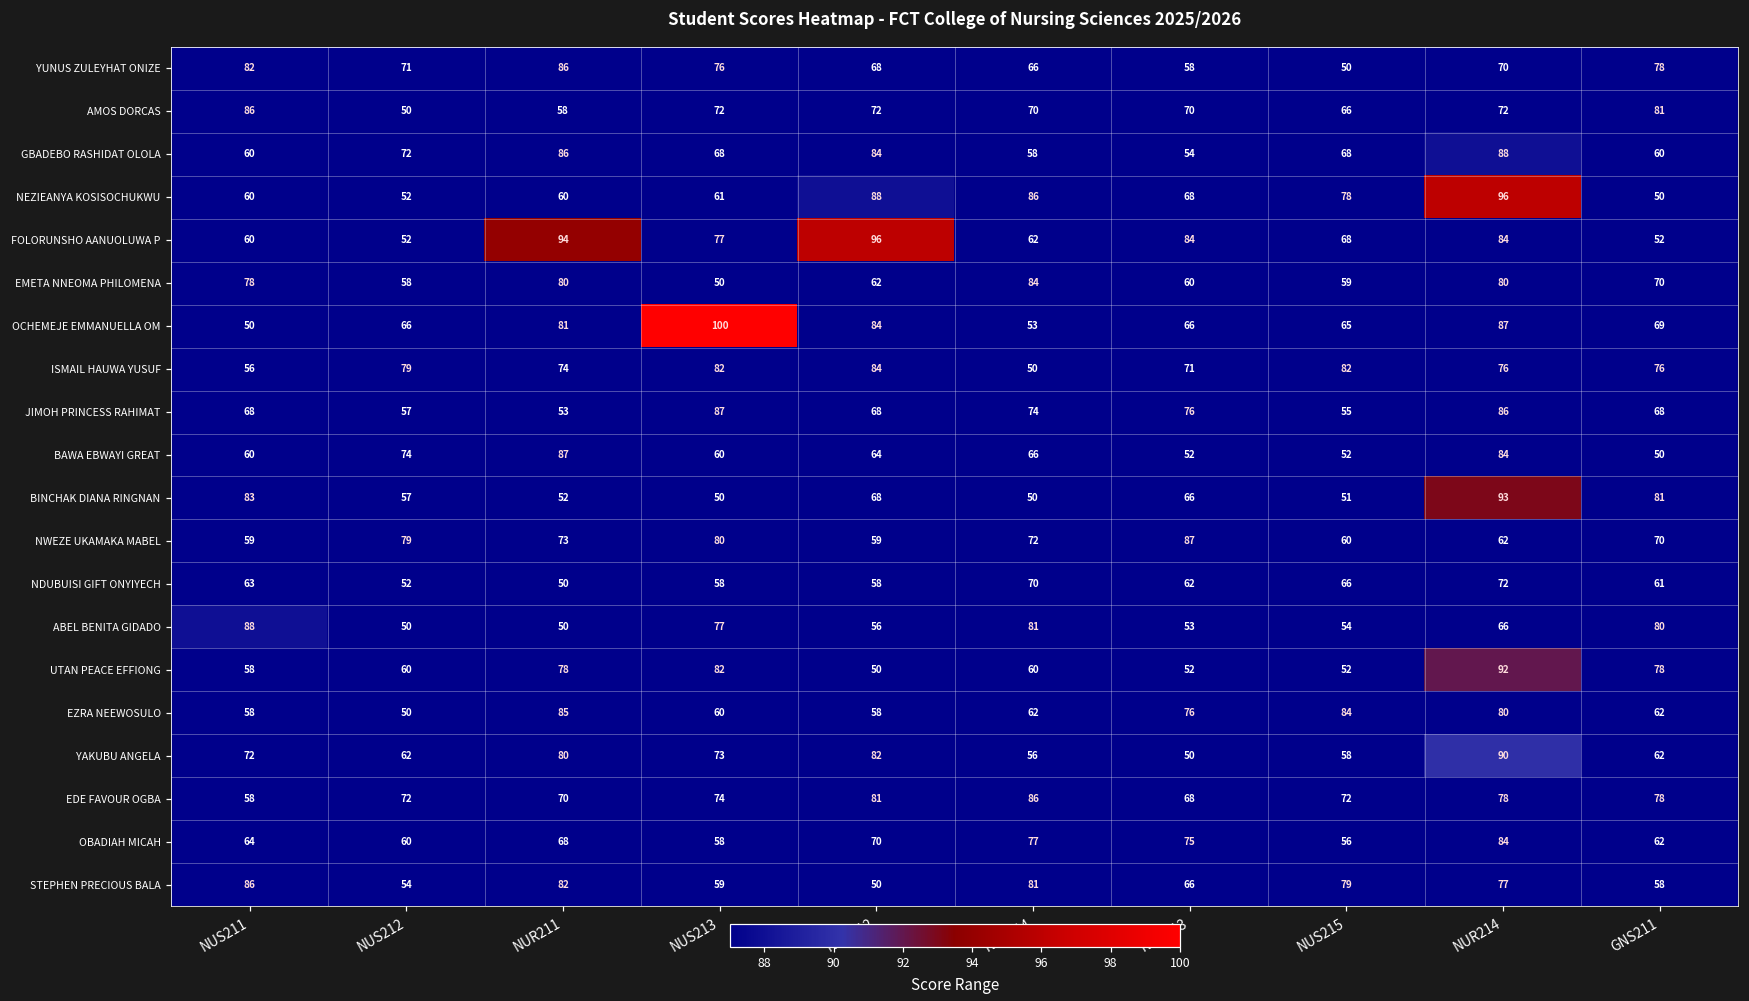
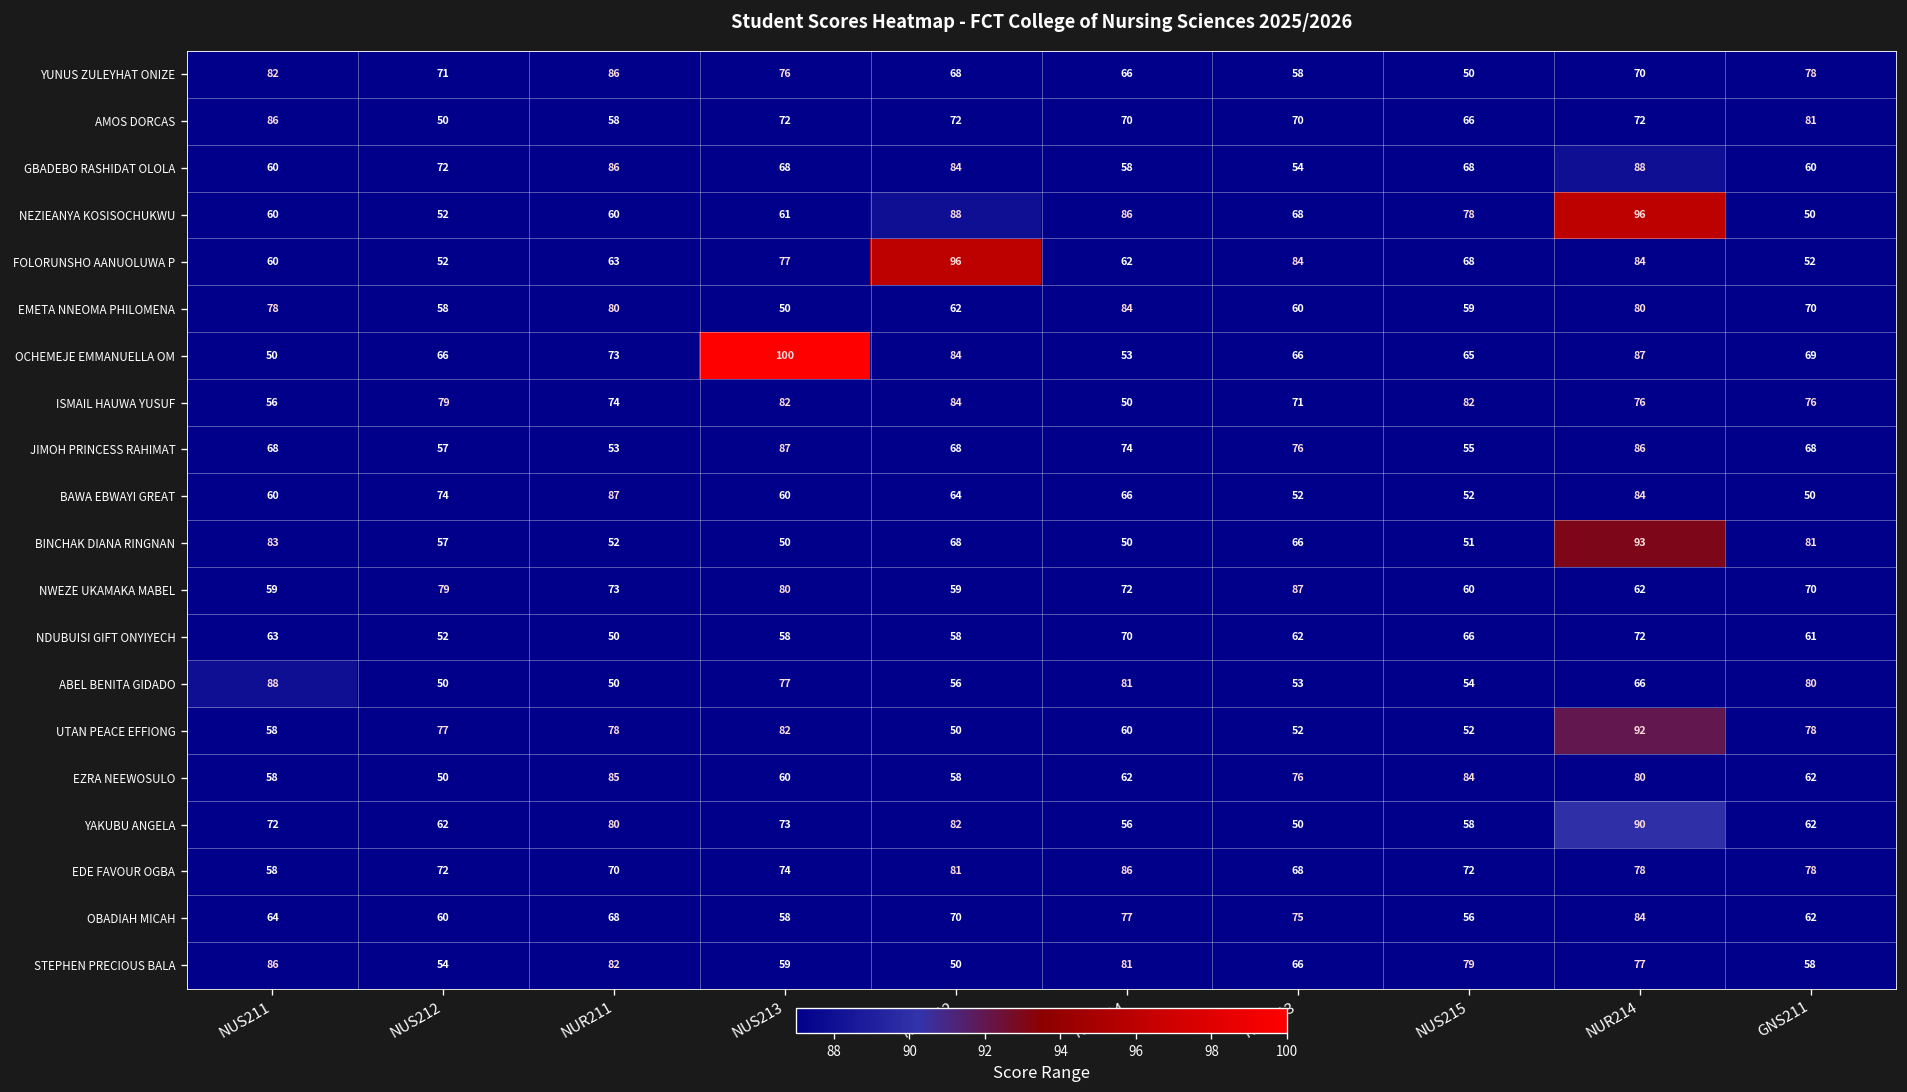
FOLORUNSHO AANUOLUWA P, NUR211: 94 -> 63
OCHEMEJE EMMANUELLA OM, NUR211: 81 -> 73
UTAN PEACE EFFIONG, NUS212: 60 -> 77
